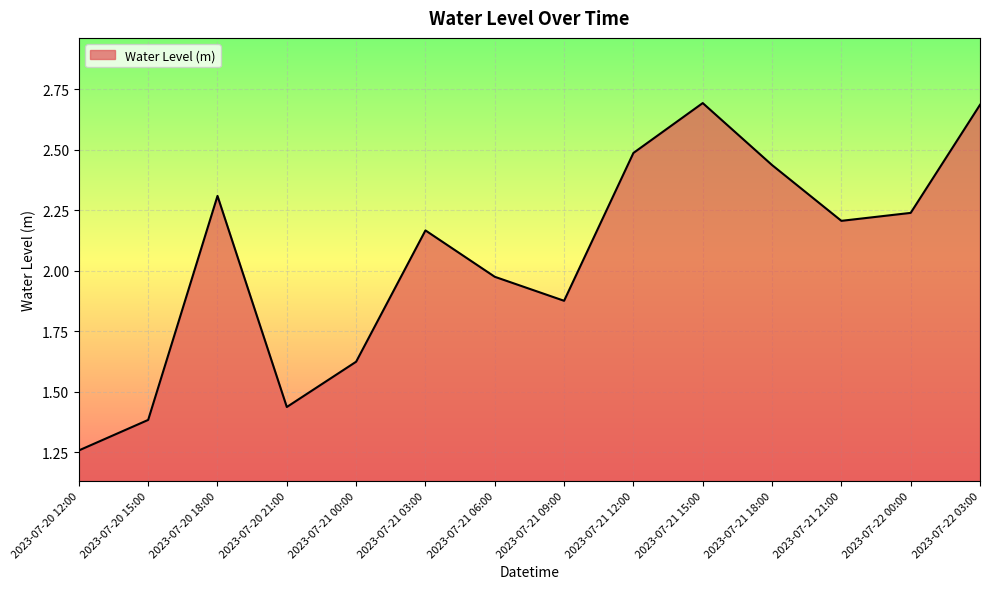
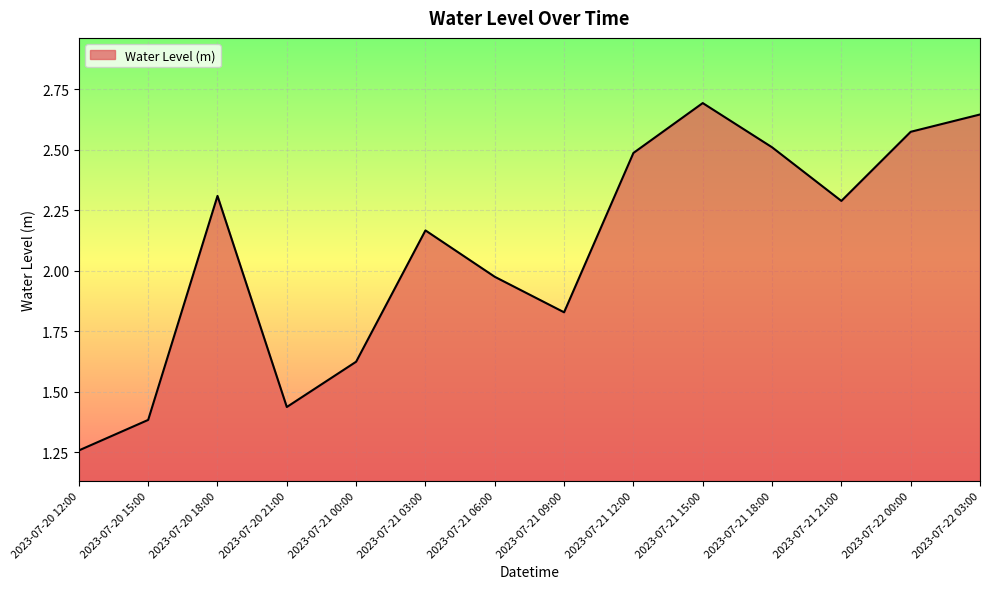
2023-07-21 09:00: 1.88 -> 1.83
2023-07-21 18:00: 2.44 -> 2.51
2023-07-21 21:00: 2.21 -> 2.29
2023-07-22 00:00: 2.24 -> 2.57
2023-07-22 03:00: 2.69 -> 2.65
